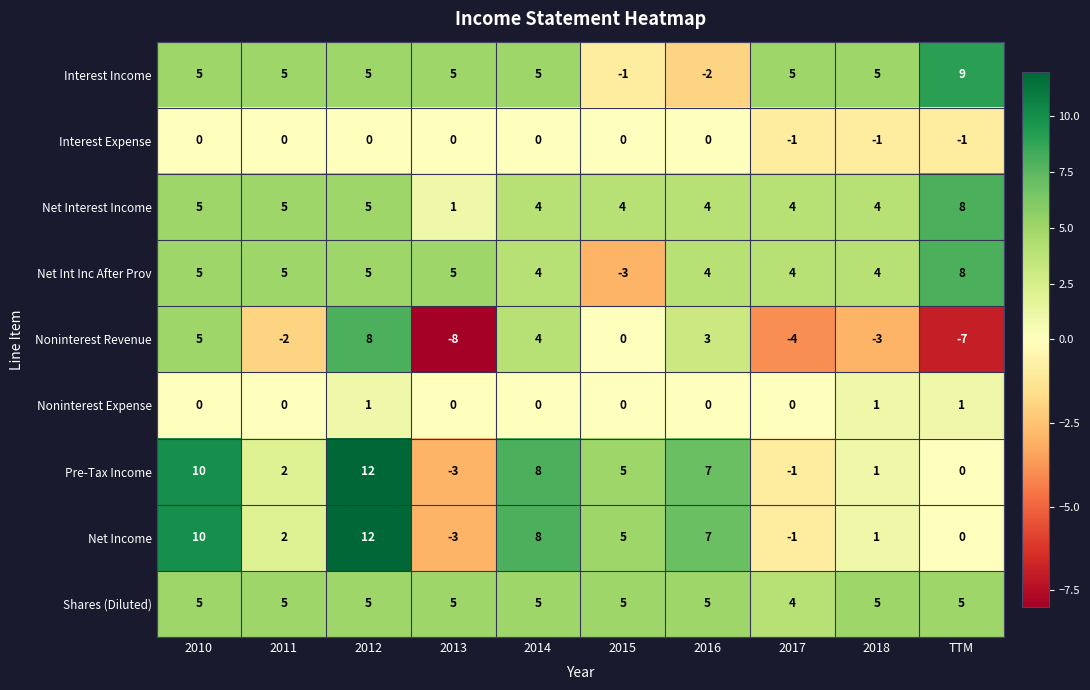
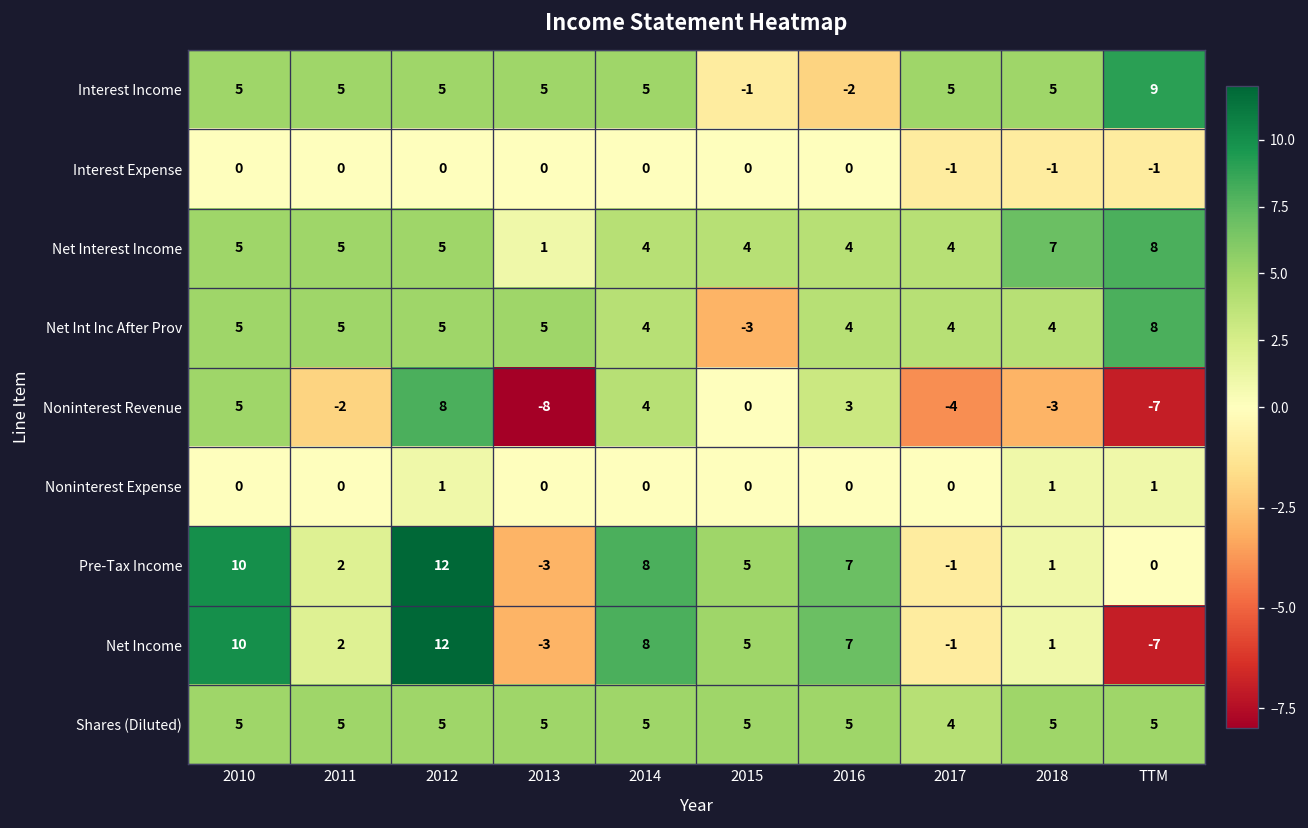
Net Interest Income, 2018: 4 -> 7
Net Income, TTM: 0 -> -7
